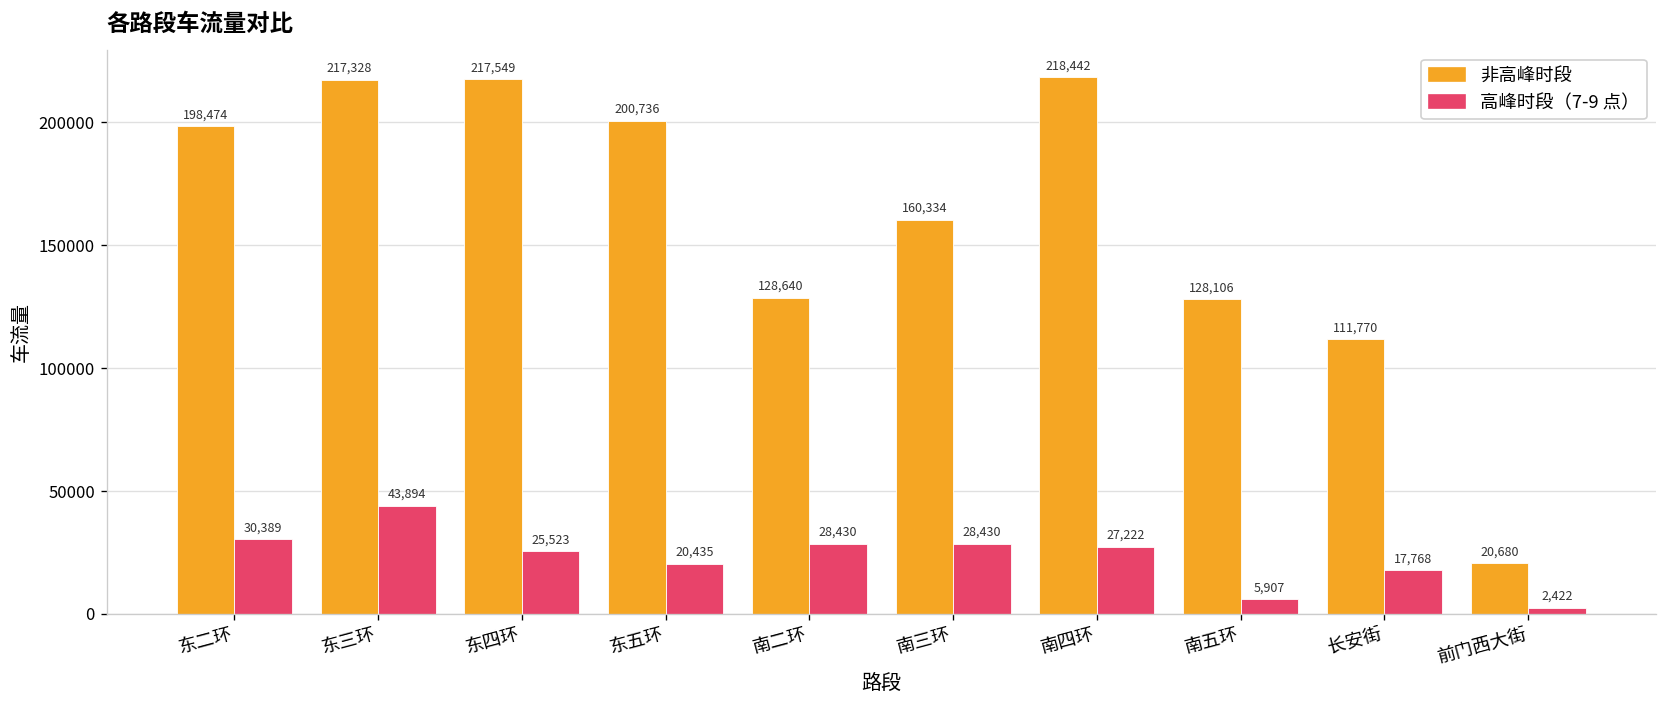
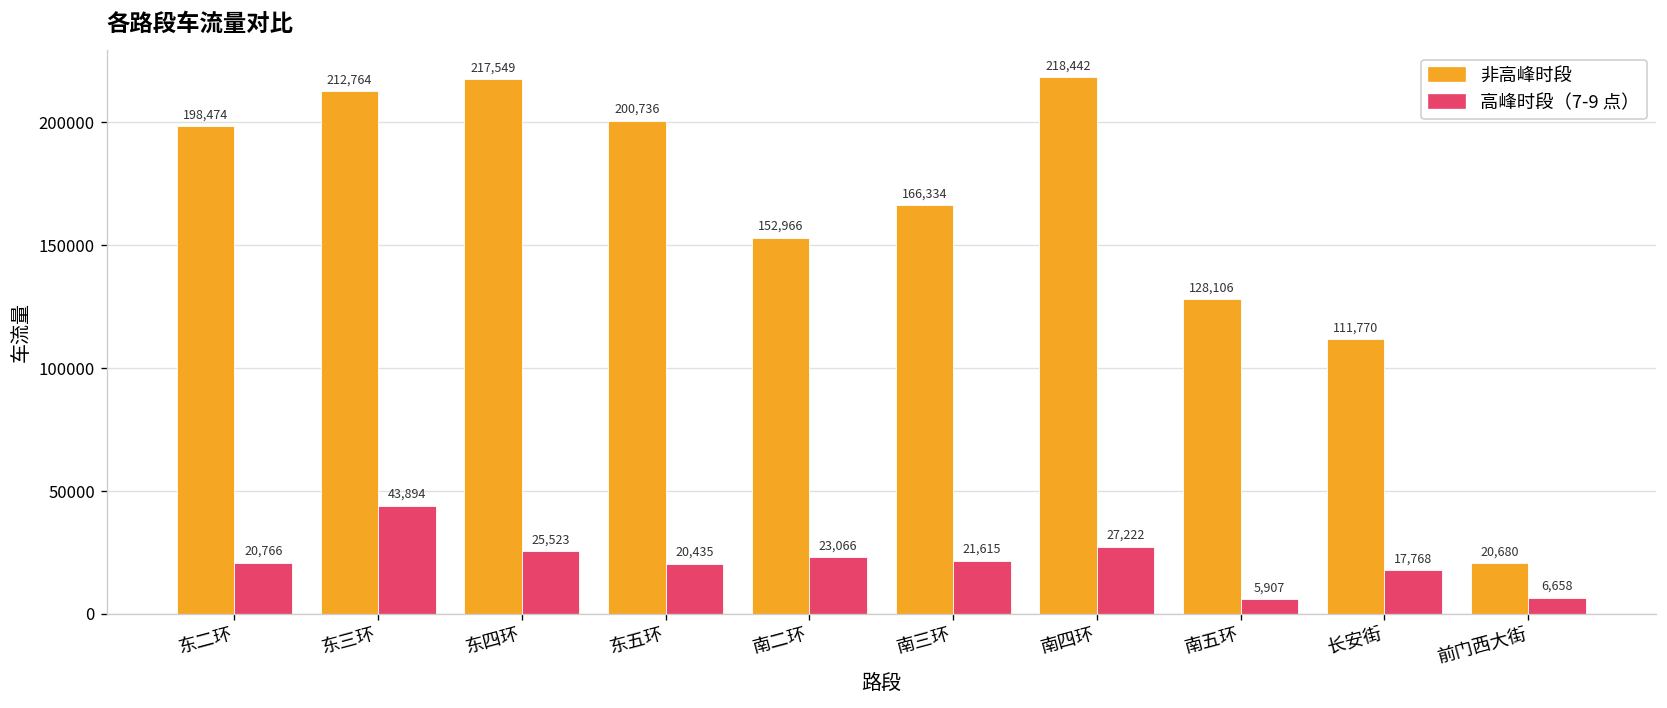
高峰时段（7-9 点）, 东二环: 30,389 -> 20,766
非高峰时段, 东三环: 217,328 -> 212,764
非高峰时段, 南二环: 128,640 -> 152,966
高峰时段（7-9 点）, 南二环: 28,430 -> 23,066
非高峰时段, 南三环: 160,334 -> 166,334
高峰时段（7-9 点）, 南三环: 28,430 -> 21,615
高峰时段（7-9 点）, 前门西大街: 2,422 -> 6,658
